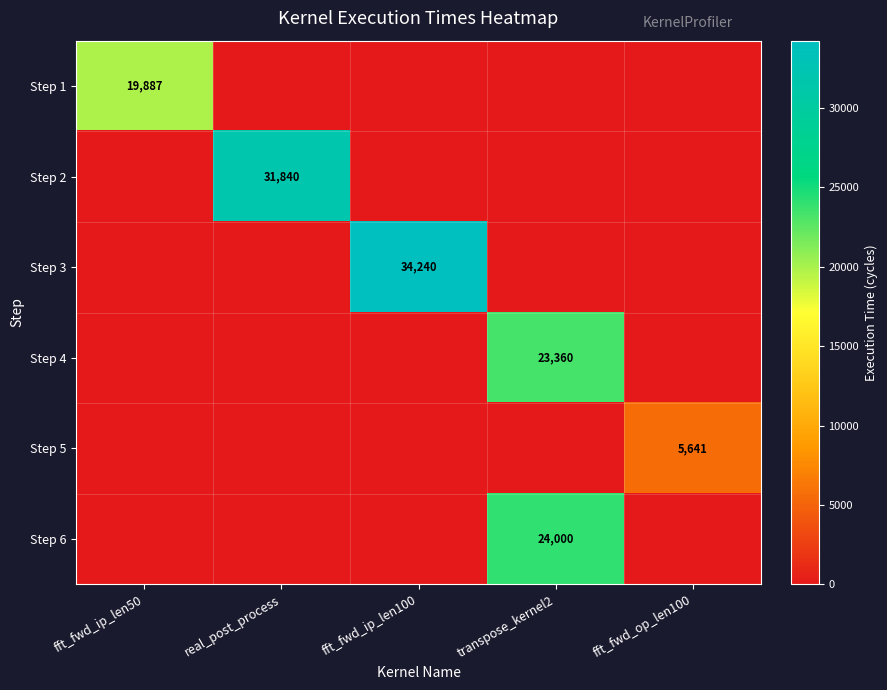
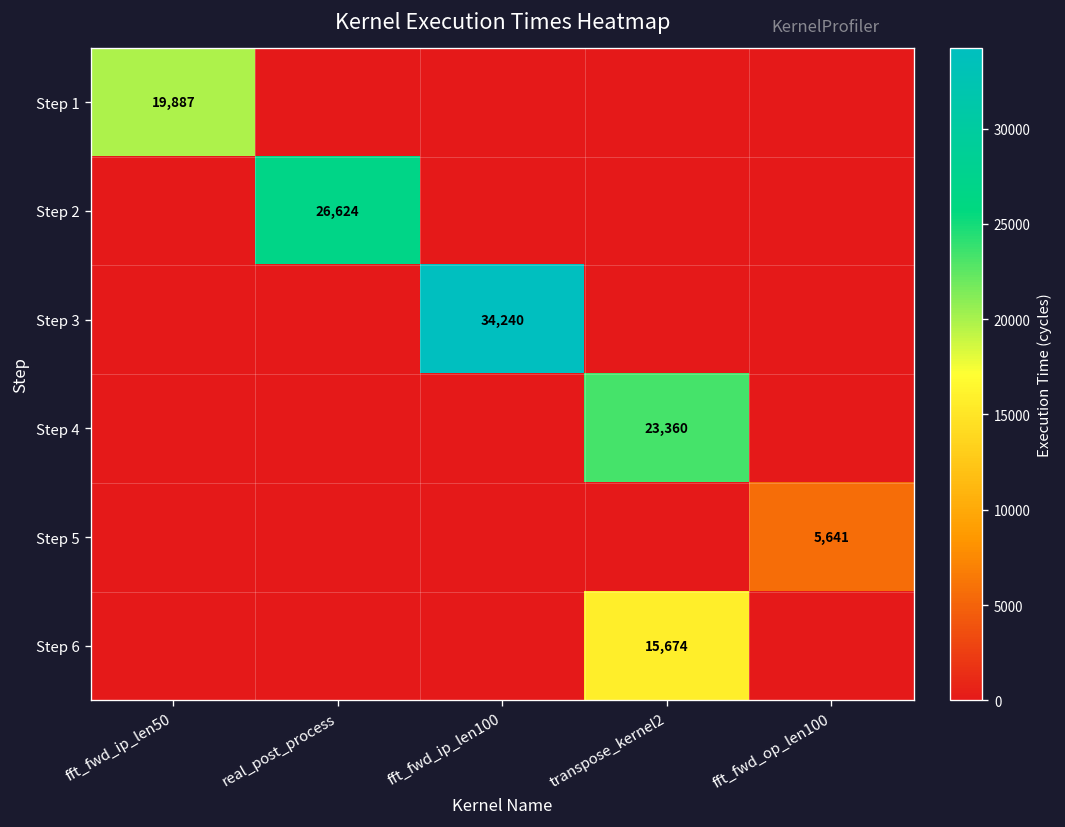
Step 2, real_post_process: 31,840 -> 26,624
Step 6, transpose_kernel2: 24,000 -> 15,674
